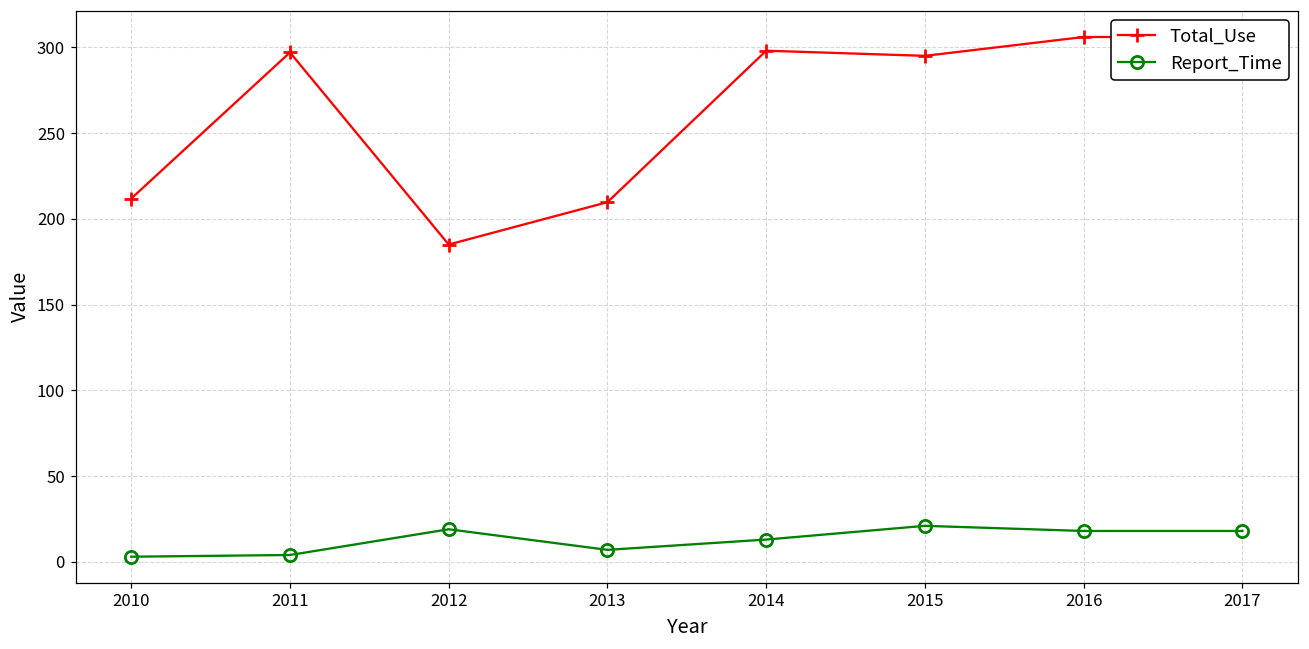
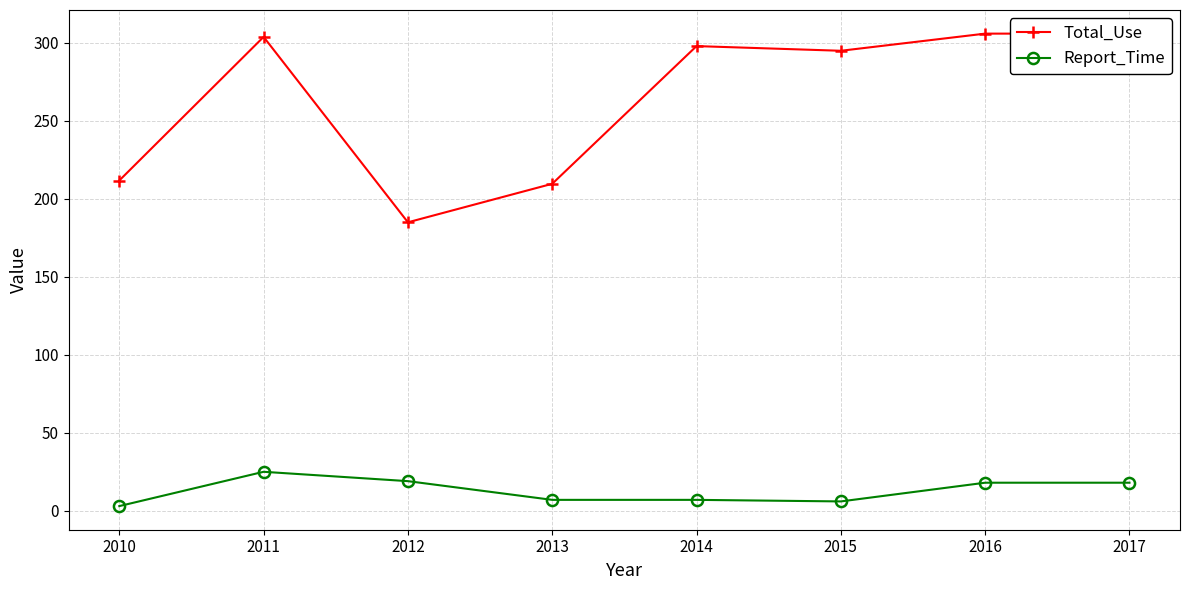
Total_Use, 2011: 297 -> 304
Report_Time, 2011: 4 -> 25
Report_Time, 2014: 13 -> 7
Report_Time, 2015: 21 -> 6
